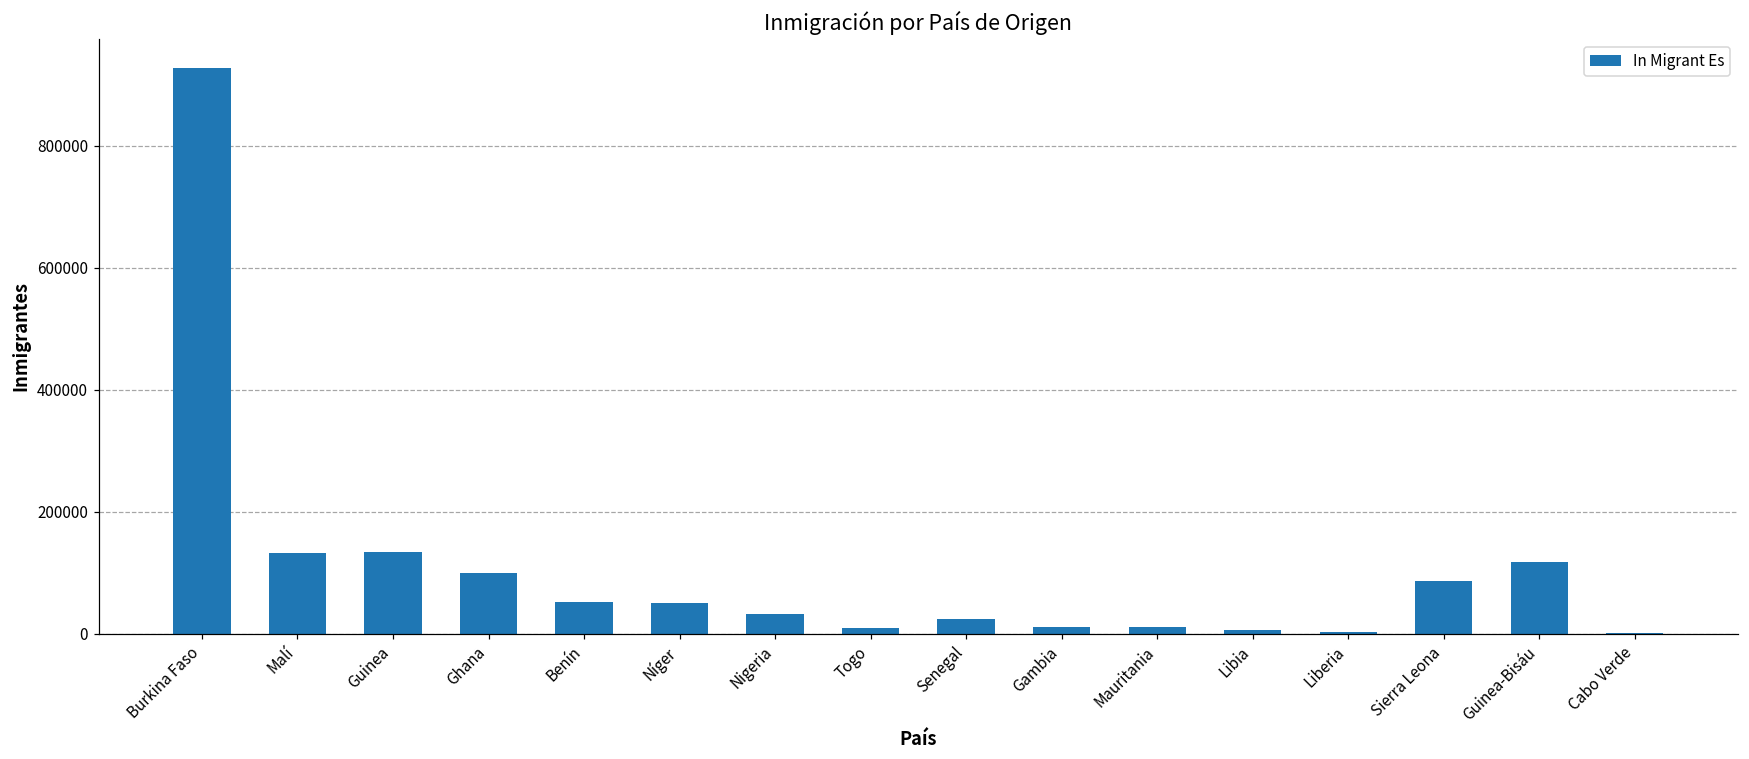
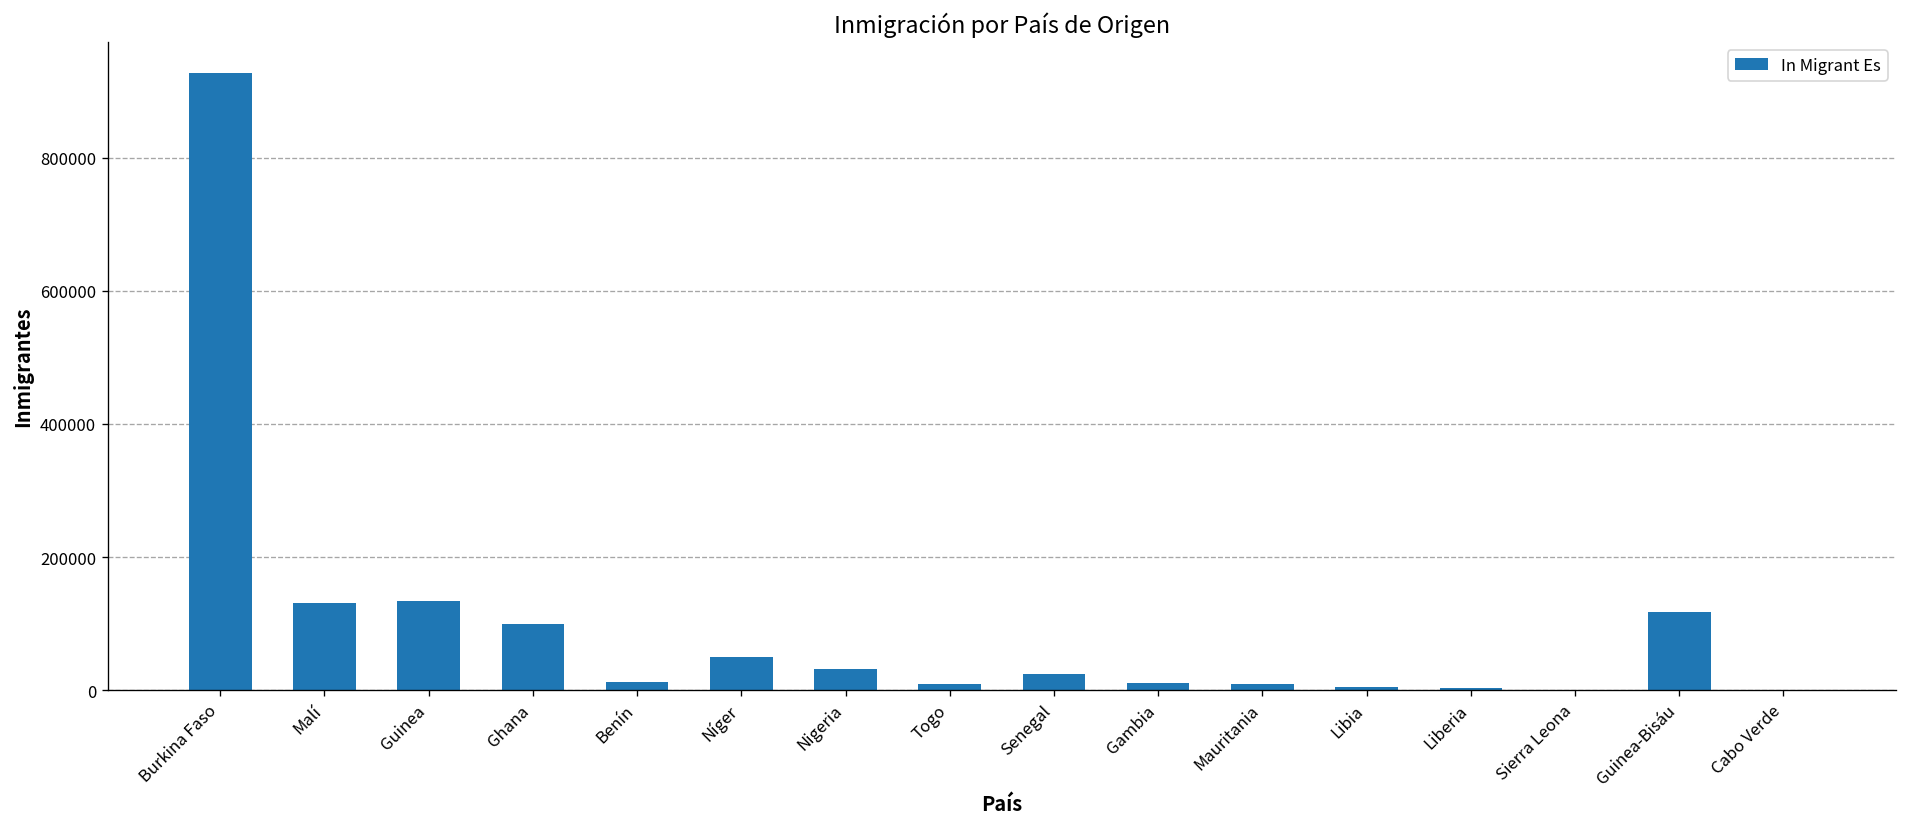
Benín: 50000 -> 10000
Sierra Leona: 90000 -> 0
